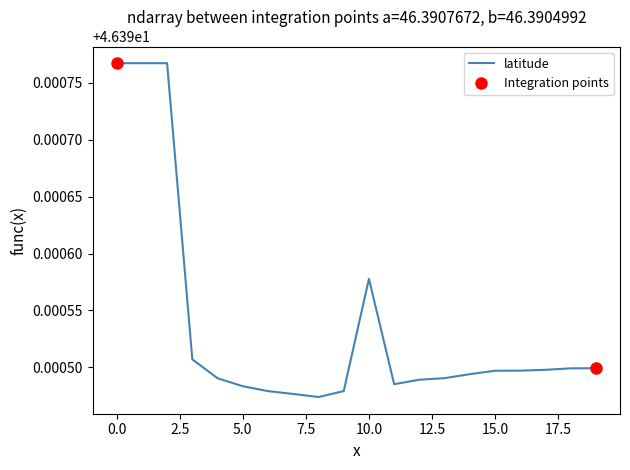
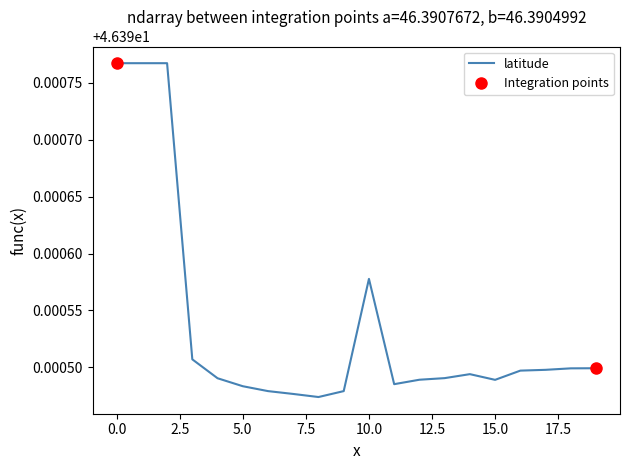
latitude, 15.0: 46.390497 -> 46.390489
